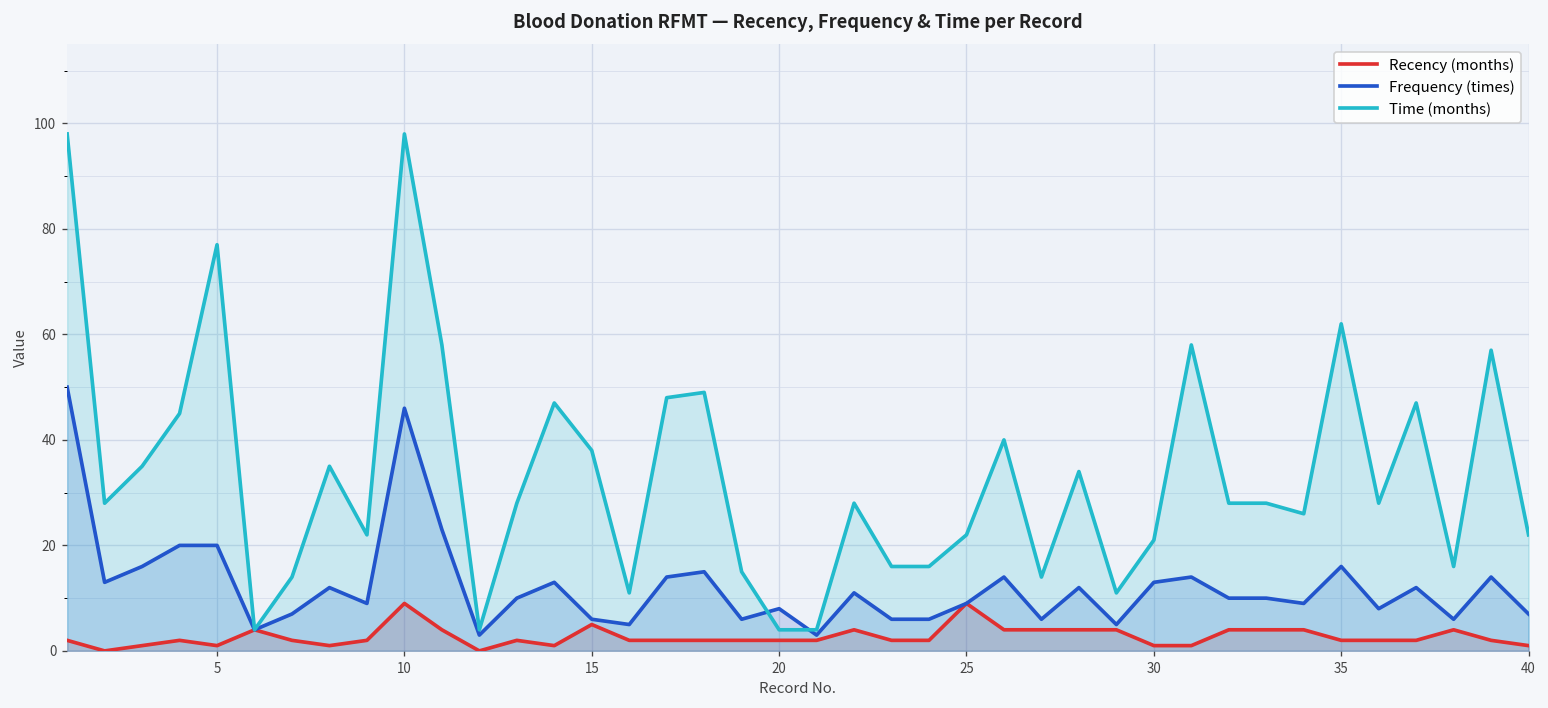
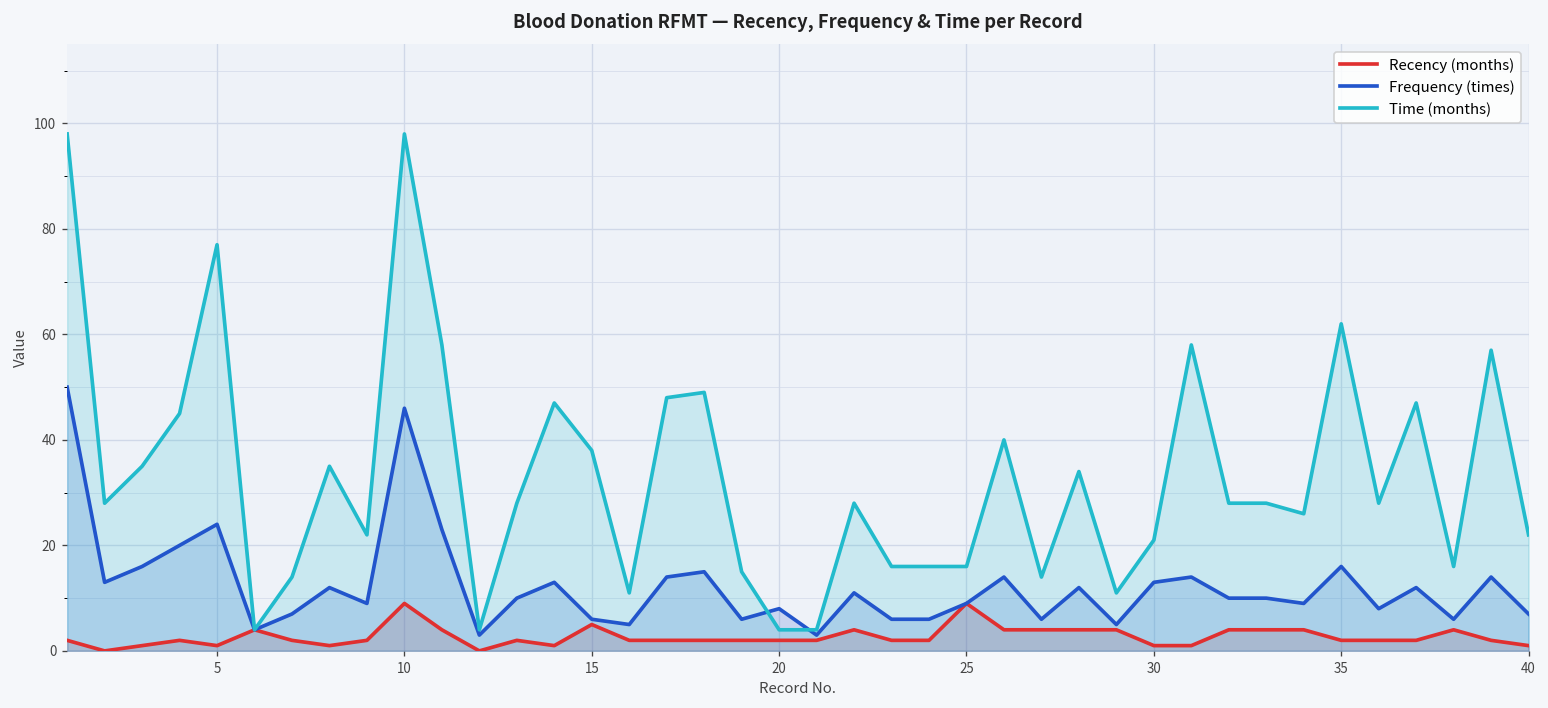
Frequency (times), 5: 20 -> 24
Time (months), 25: 22 -> 16
